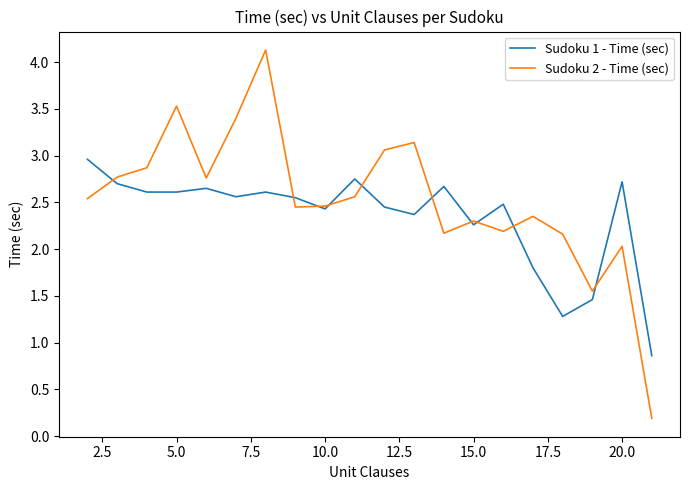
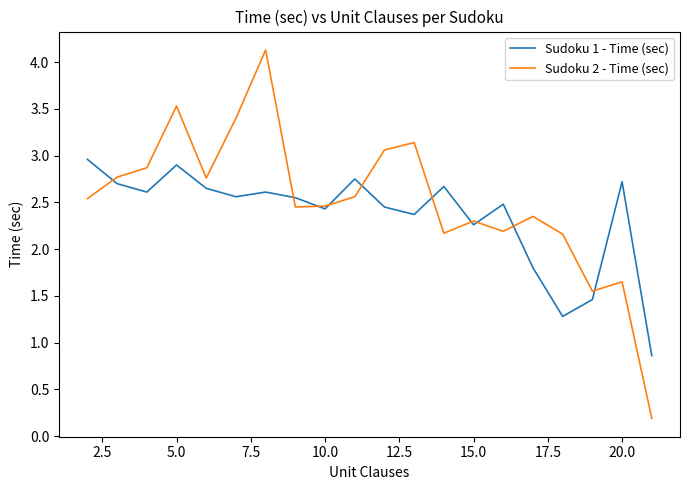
Sudoku 1 - Time (sec), 5.0: 2.6 -> 2.9
Sudoku 2 - Time (sec), 20.0: 2.0 -> 1.7
